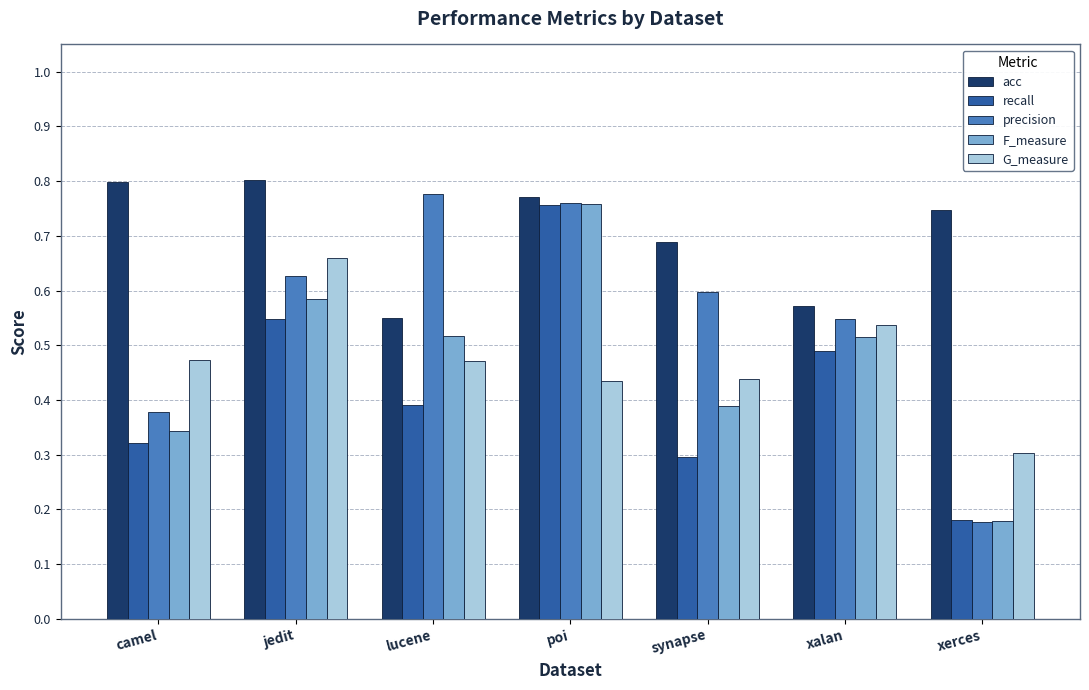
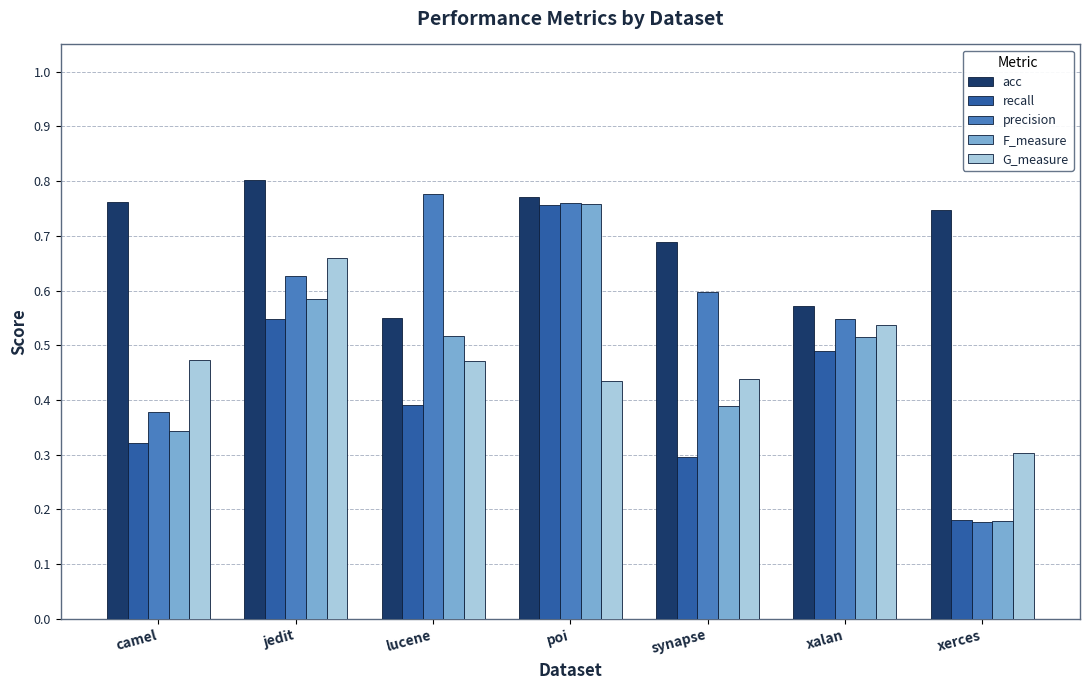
acc, camel: 0.80 -> 0.76
